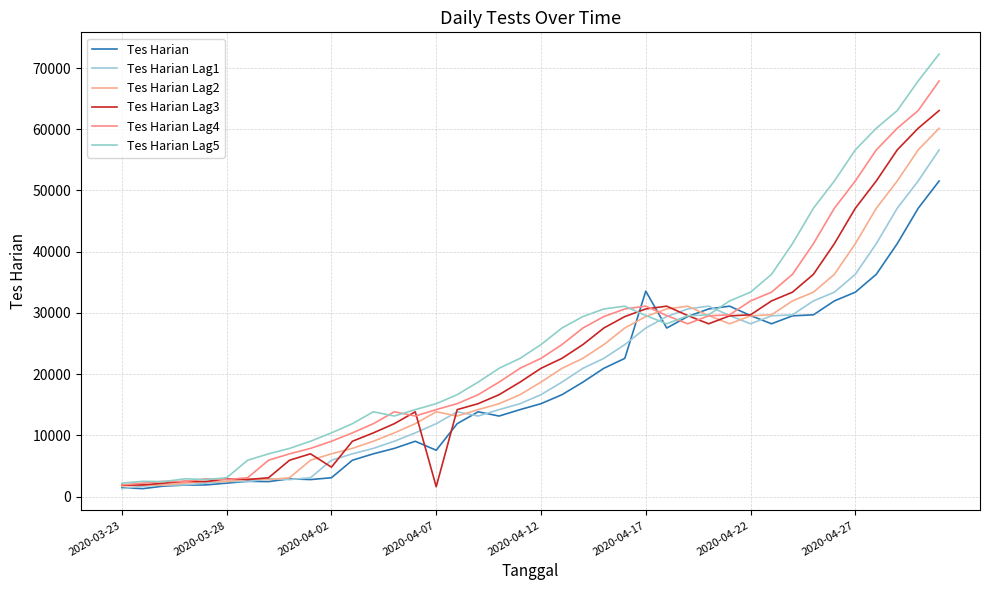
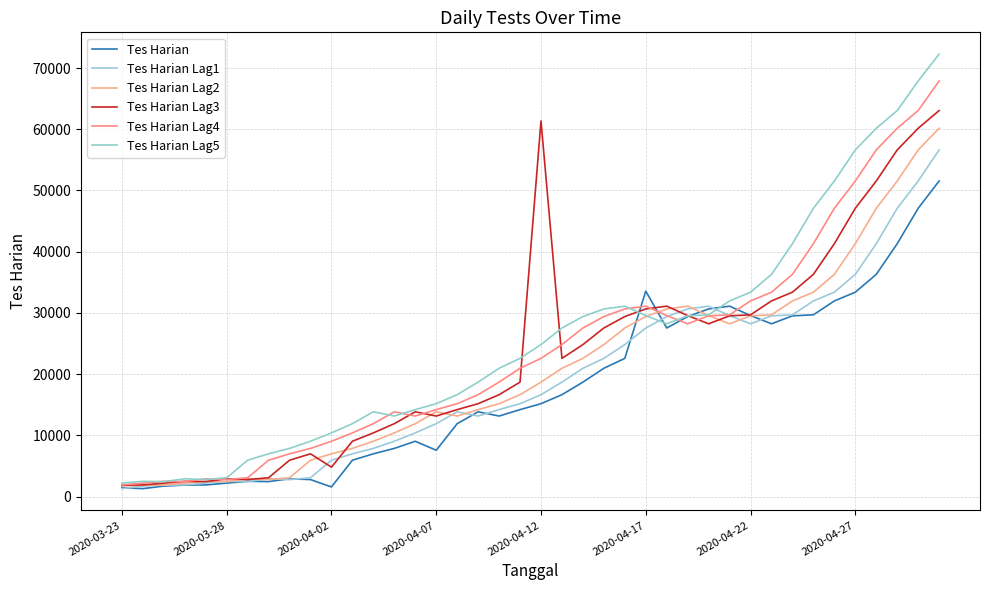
Tes Harian, 2020-04-02: 3000 -> 2000
Tes Harian Lag3, 2020-04-07: 2000 -> 13000
Tes Harian Lag3, 2020-04-12: 21000 -> 61000
